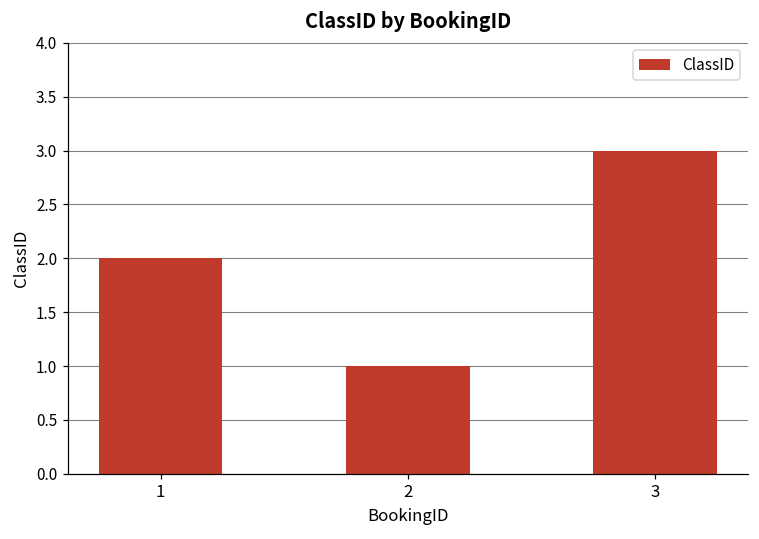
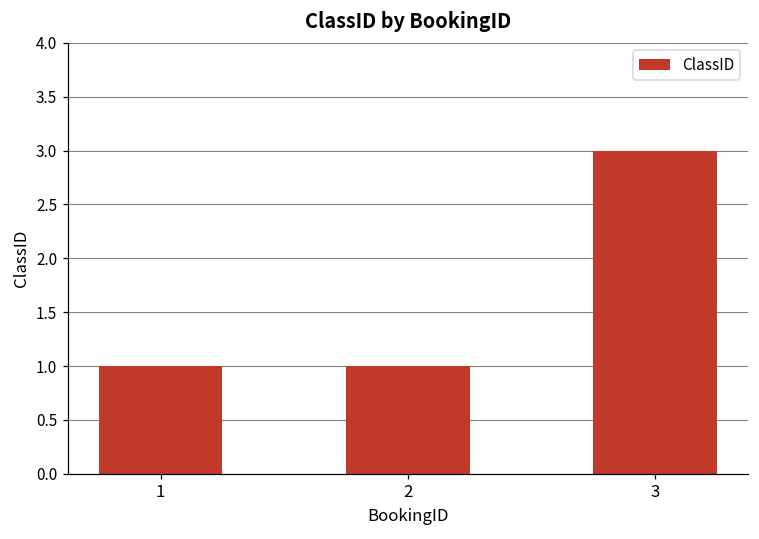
1: 2 -> 1
